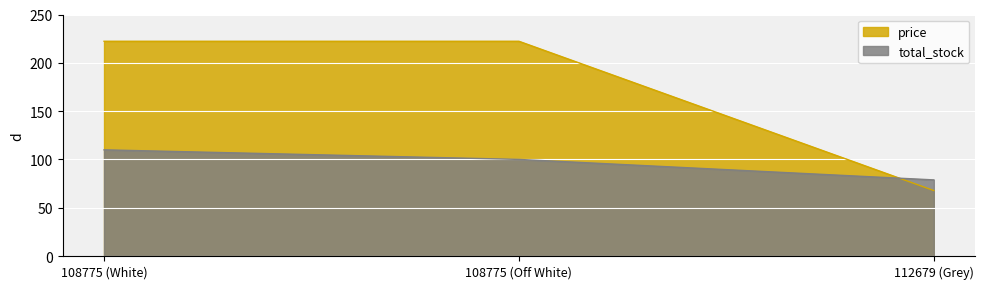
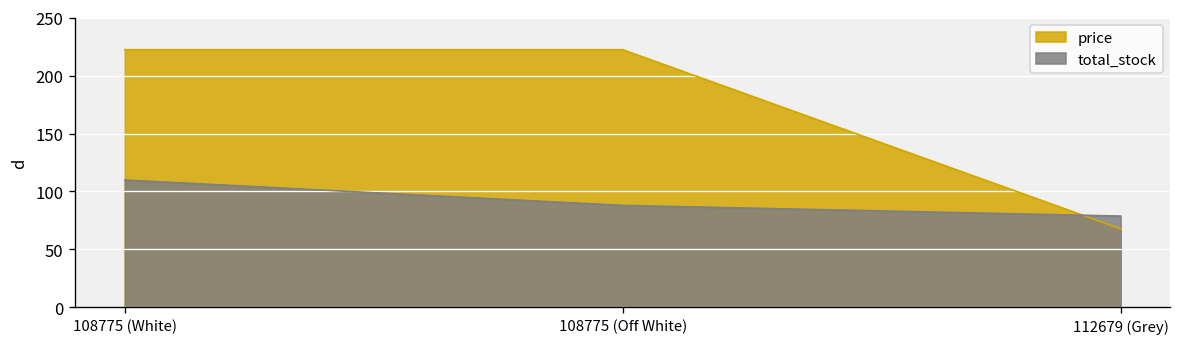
total_stock, 108775 (Off White): 100 -> 90
